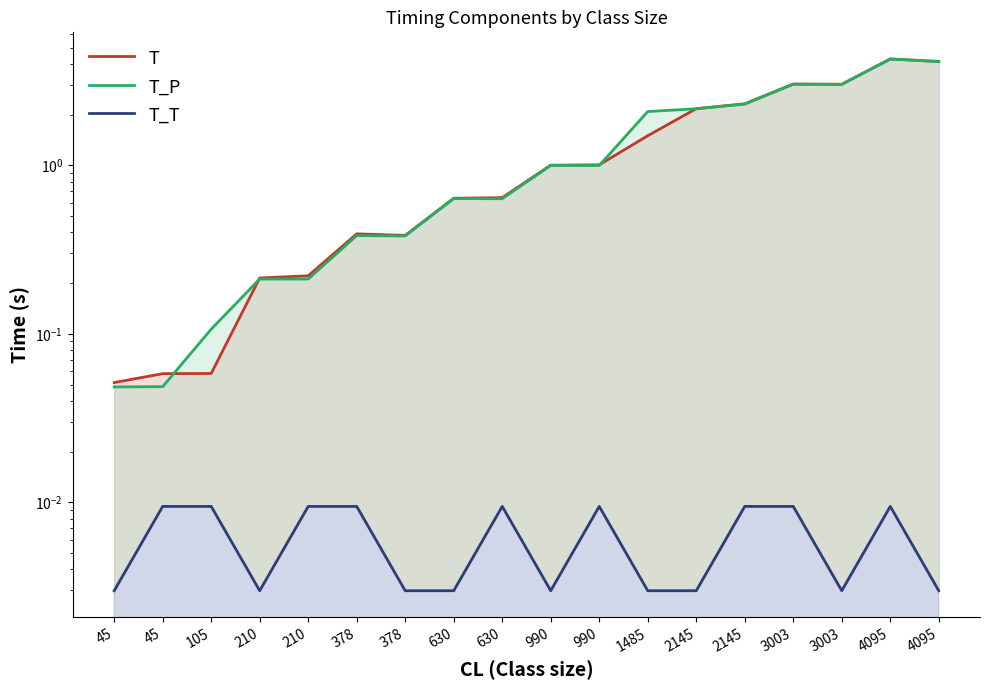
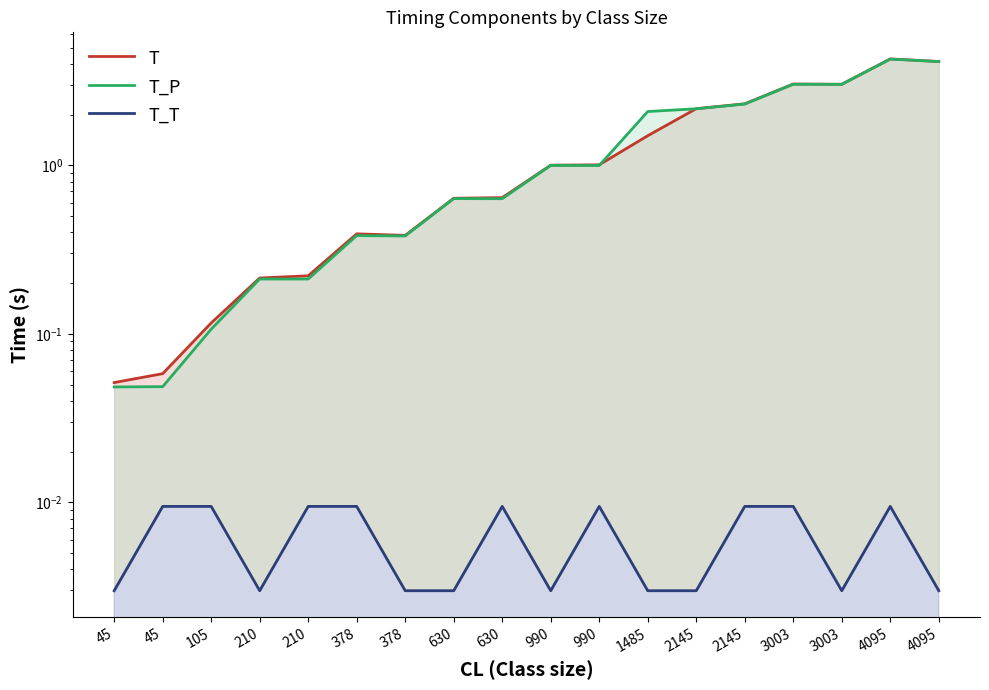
T, 105: 0.058 -> 0.12
